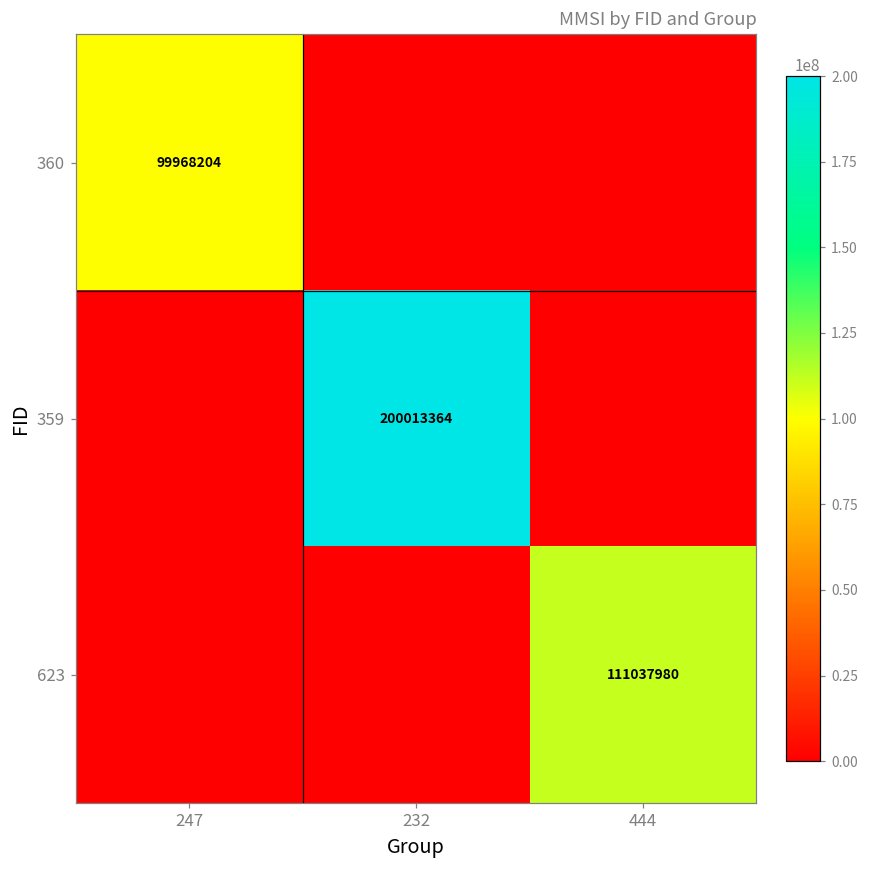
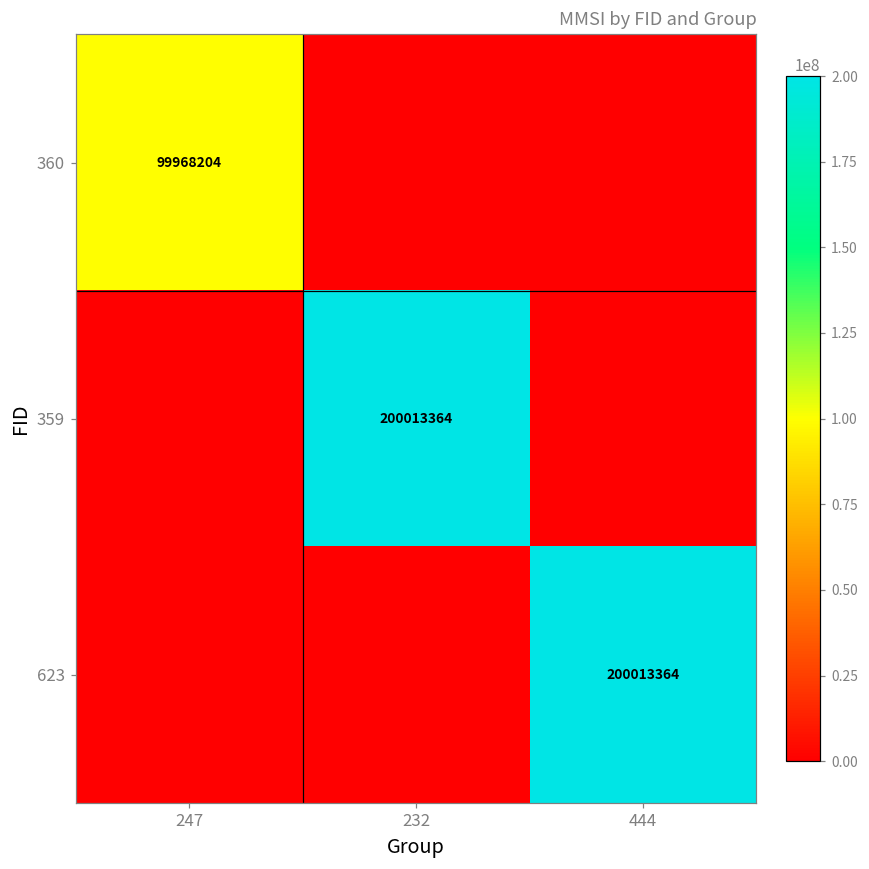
623, 444: 111037980 -> 200013364
